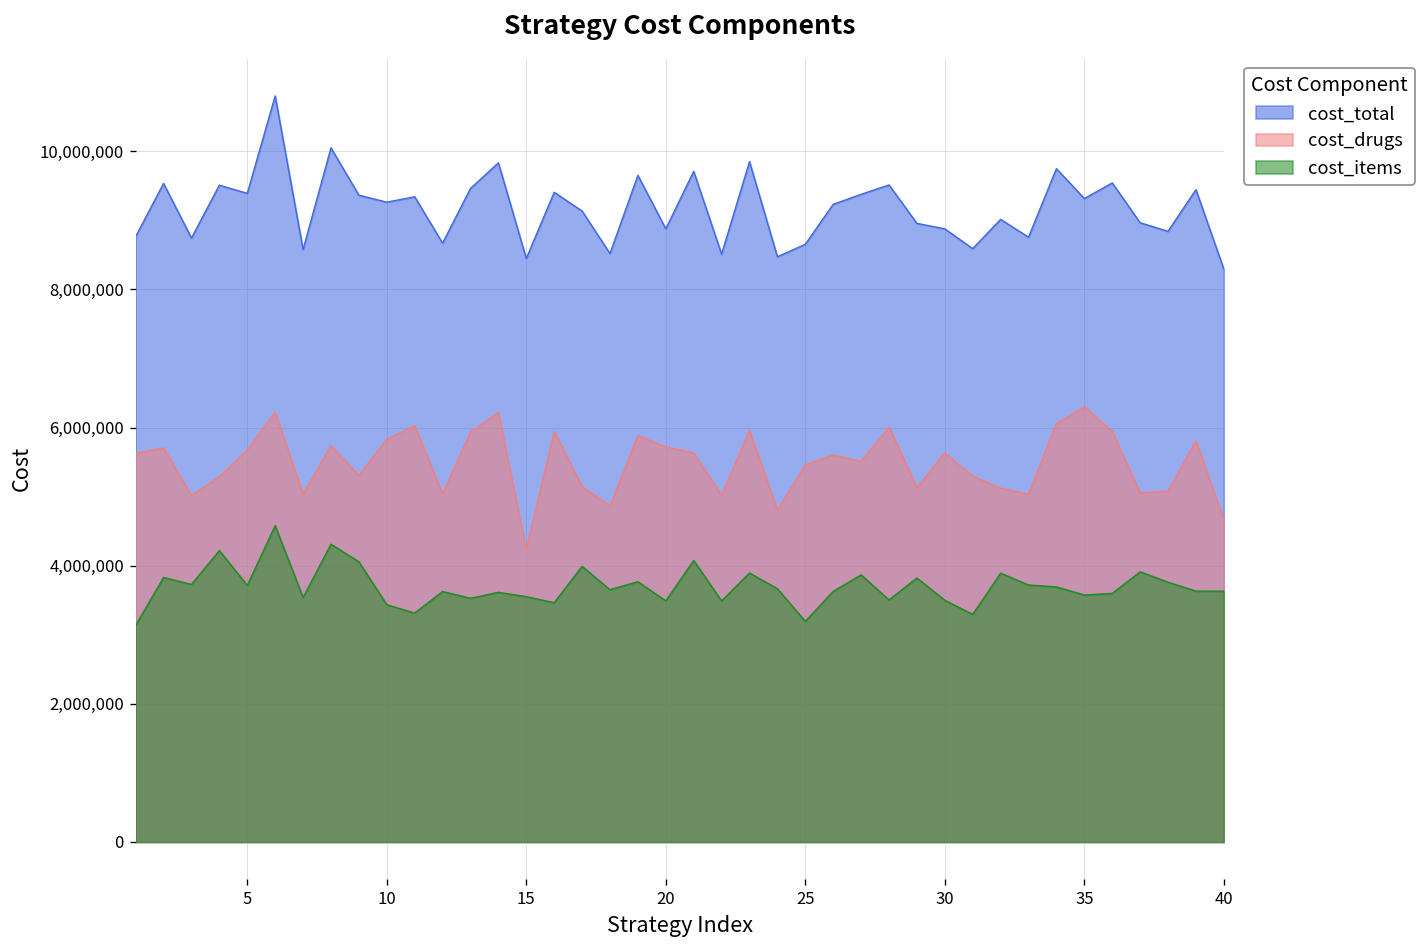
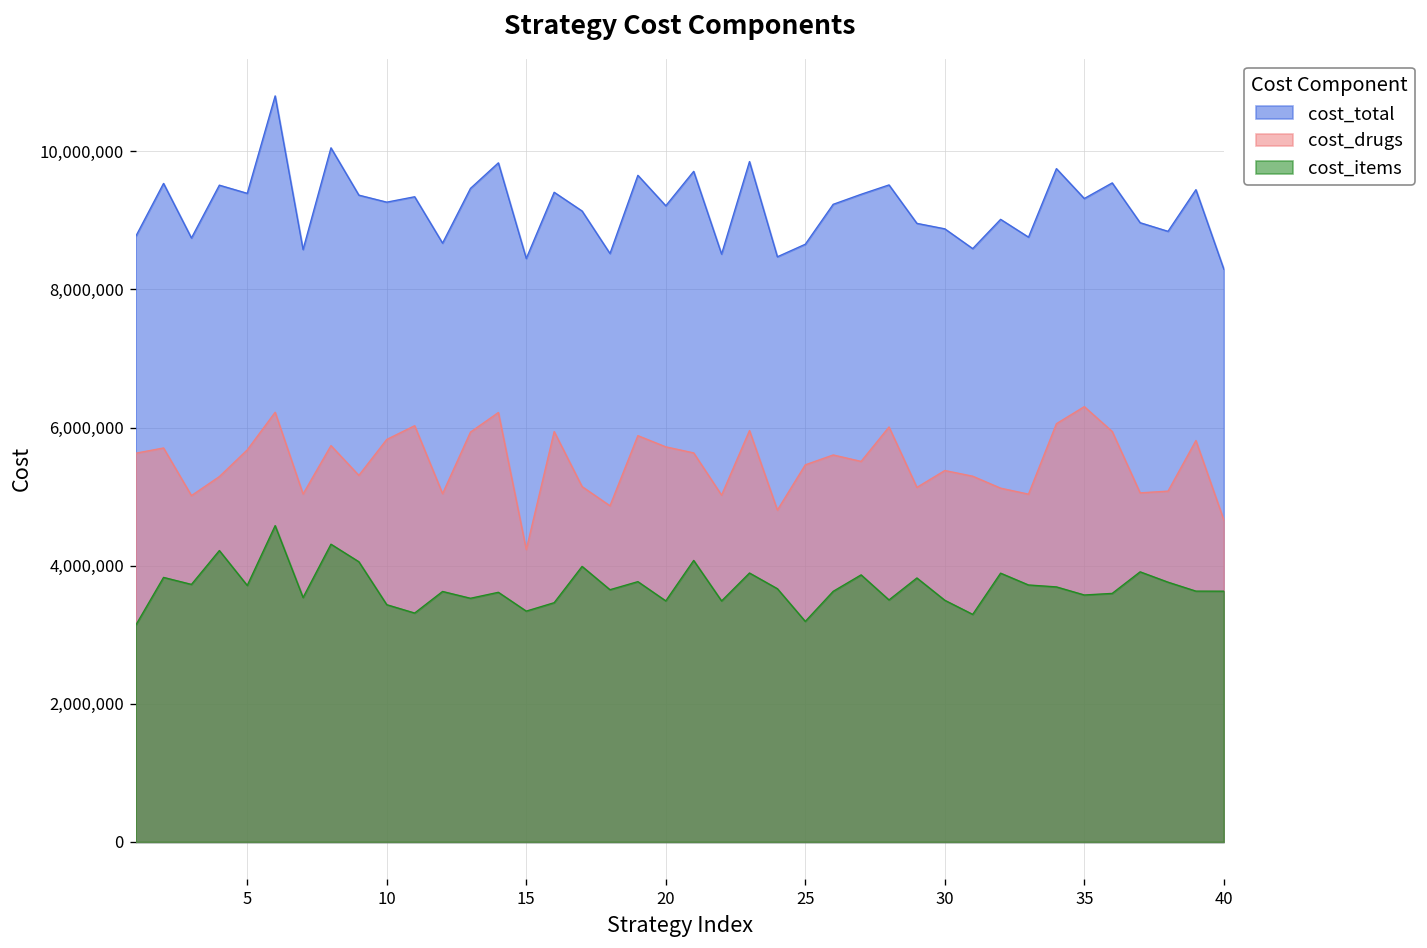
cost_items, 15: 3,600,000 -> 3,300,000
cost_total, 20: 8,900,000 -> 9,200,000
cost_drugs, 30: 5,600,000 -> 5,400,000
